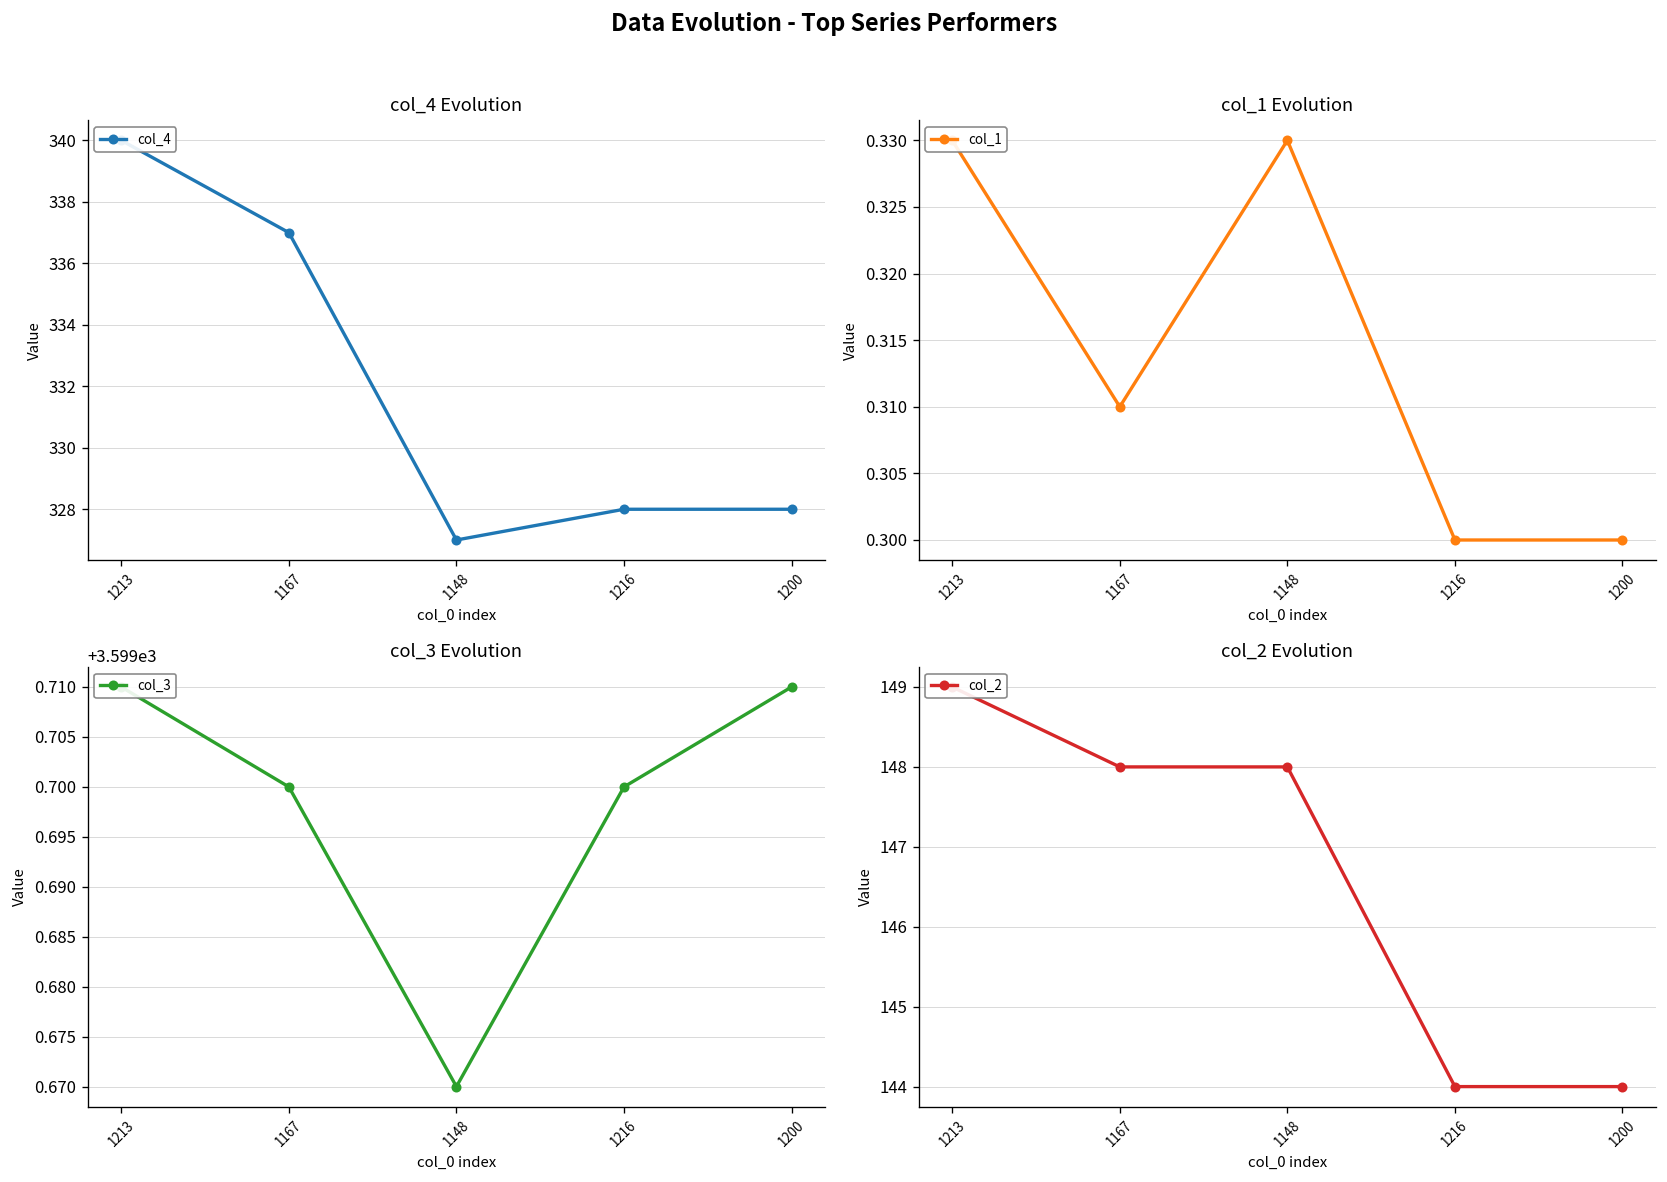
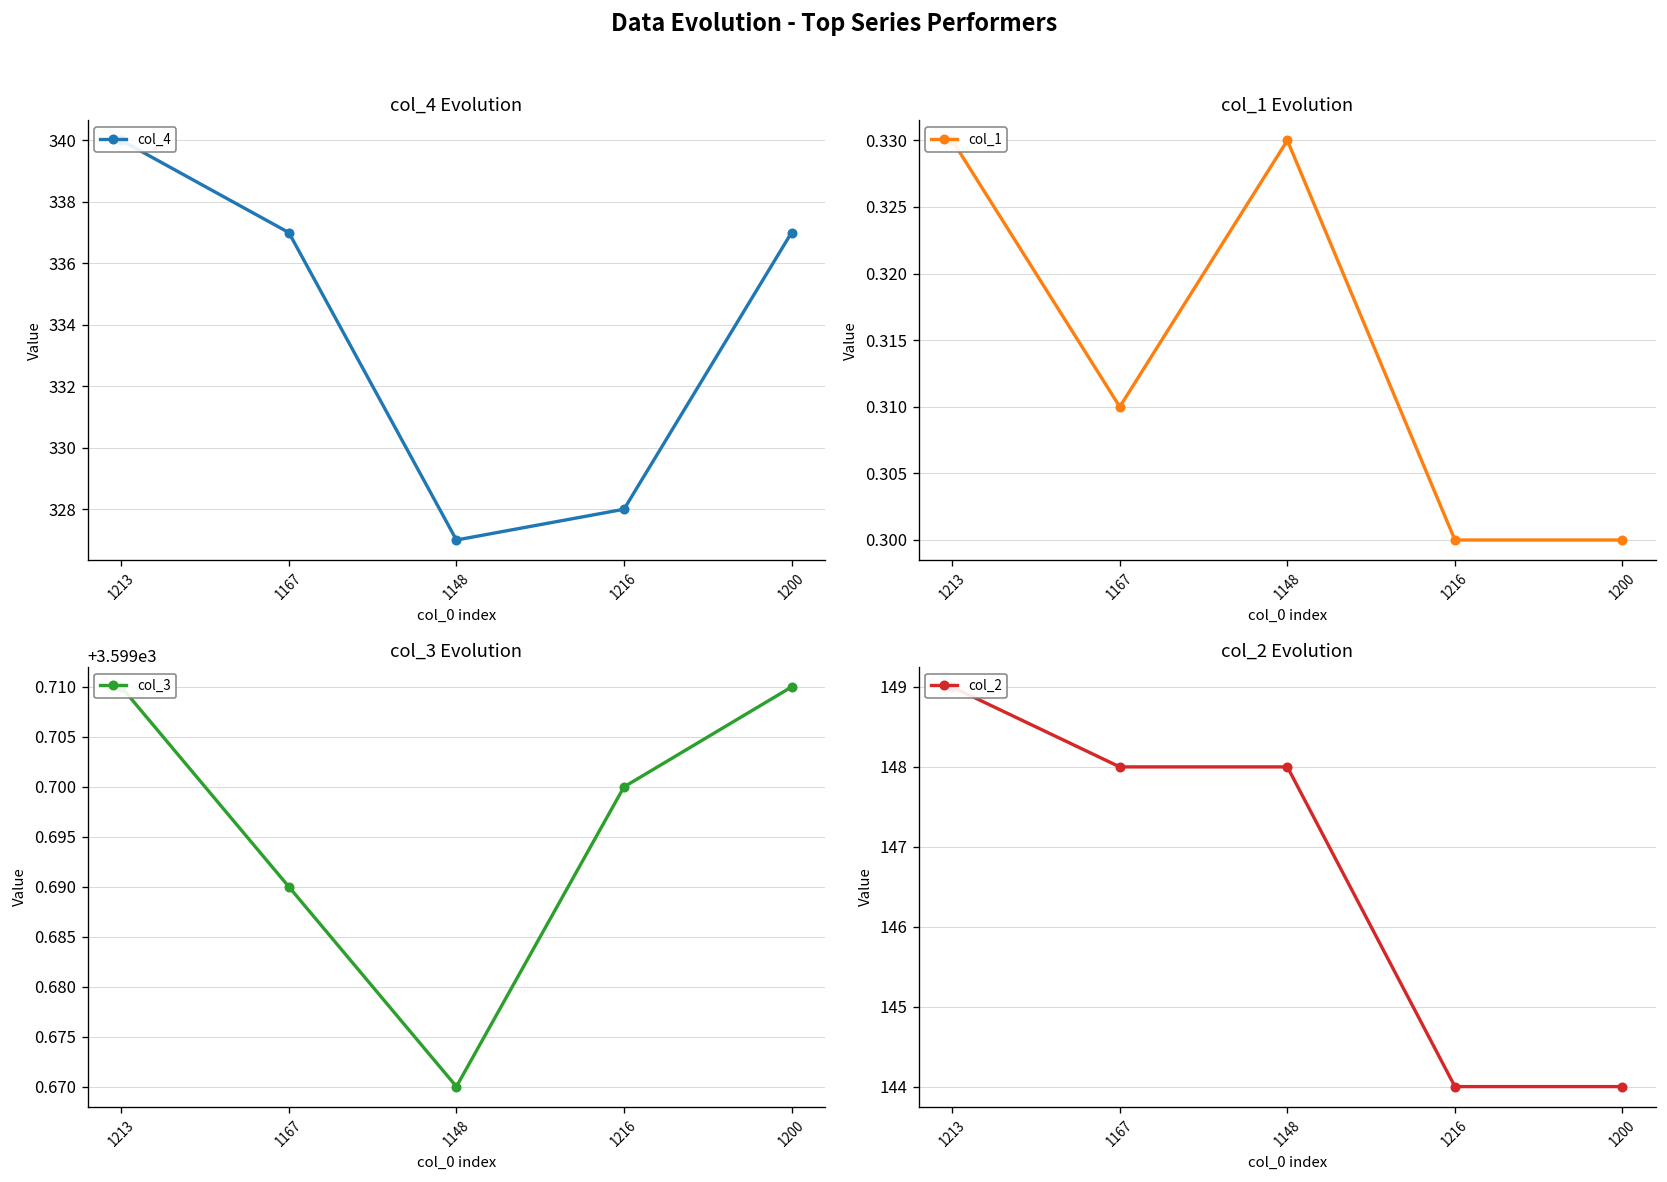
col_4 Evolution, 1200: 328 -> 337
col_3 Evolution, 1167: 3599.70 -> 3599.69
